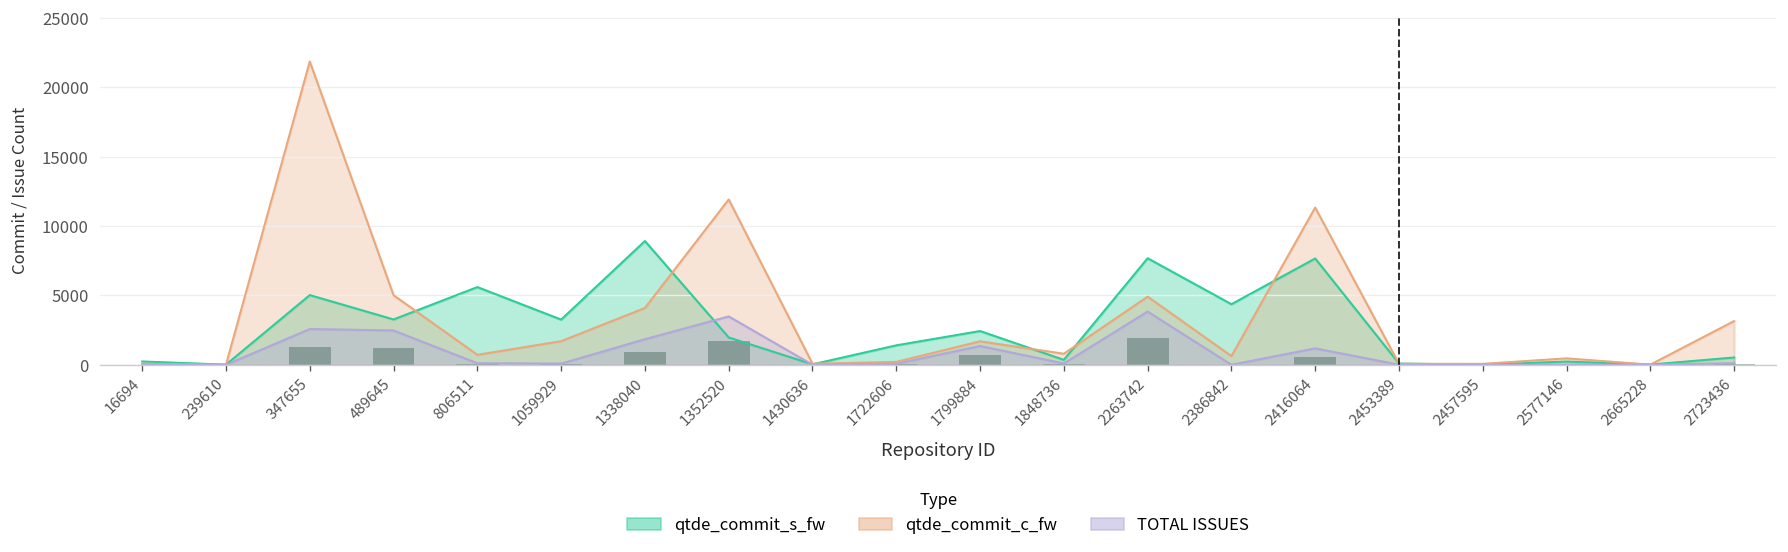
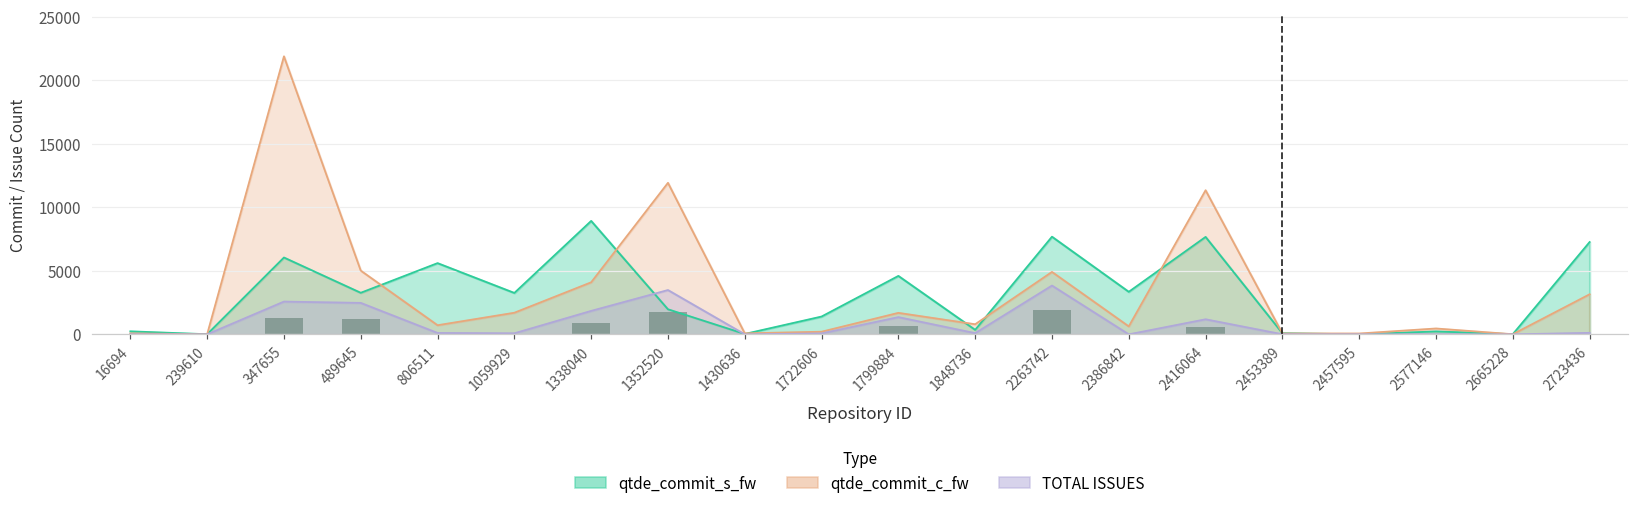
qtde_commit_s_fw, 347655: 5000 -> 6000
qtde_commit_s_fw, 1799884: 2400 -> 4600
qtde_commit_s_fw, 2386842: 4400 -> 3300
qtde_commit_s_fw, 2723436: 500 -> 7300
